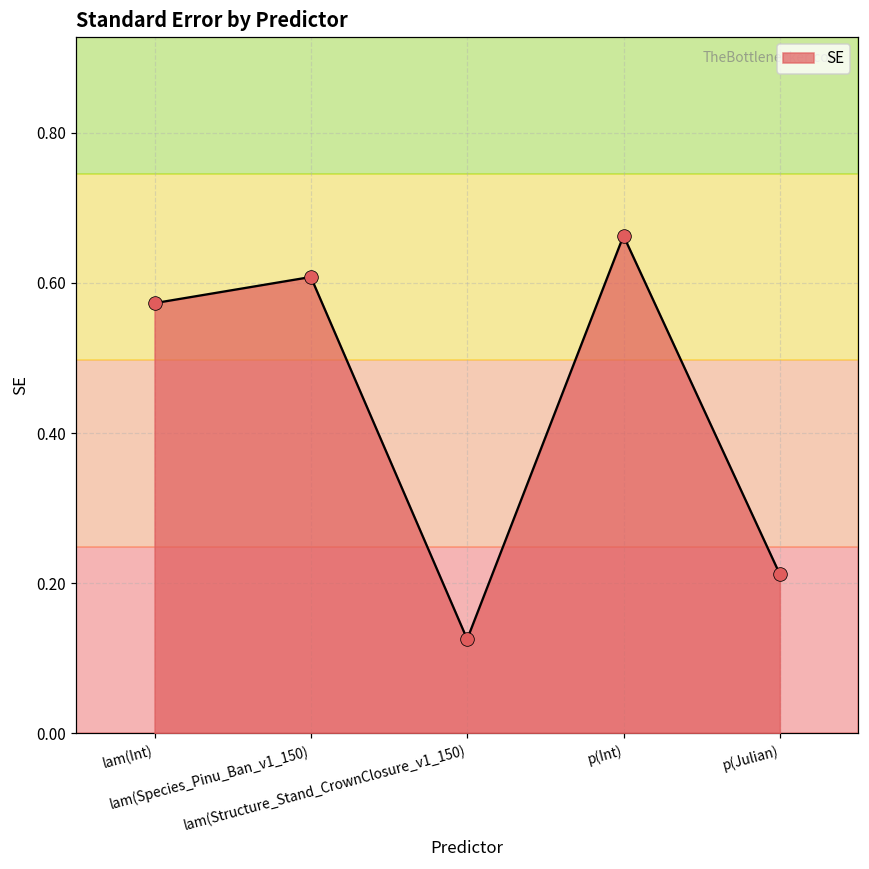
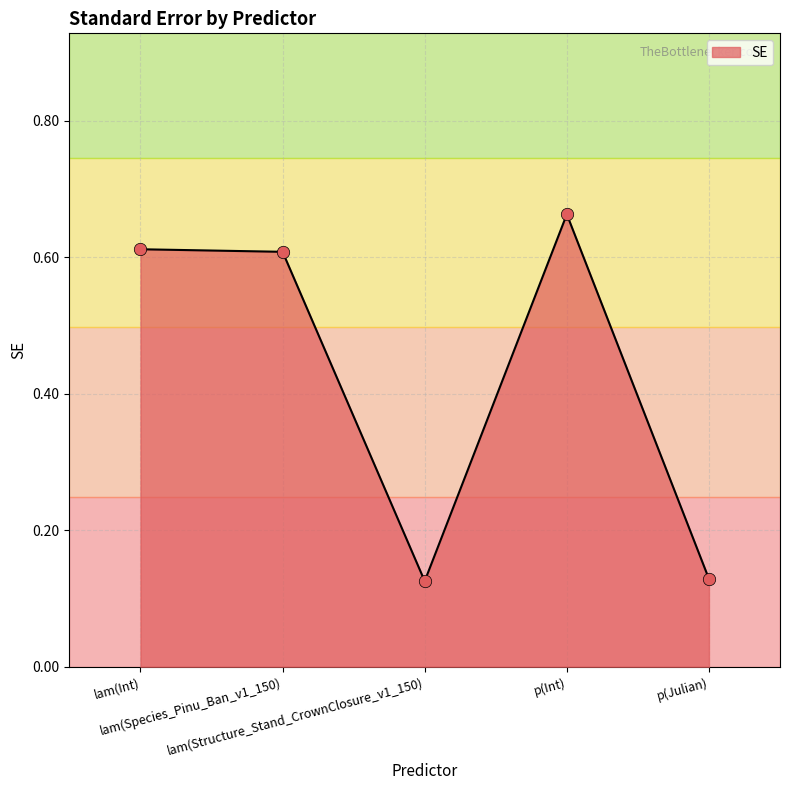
lam(Int): 0.57 -> 0.61
p(Julian): 0.21 -> 0.13
